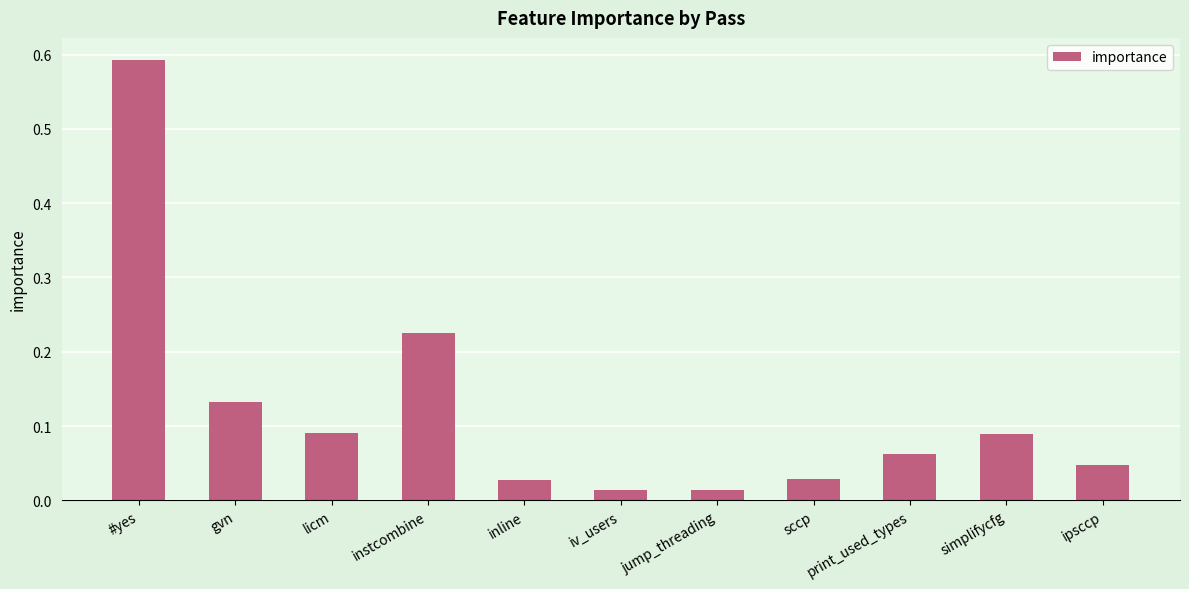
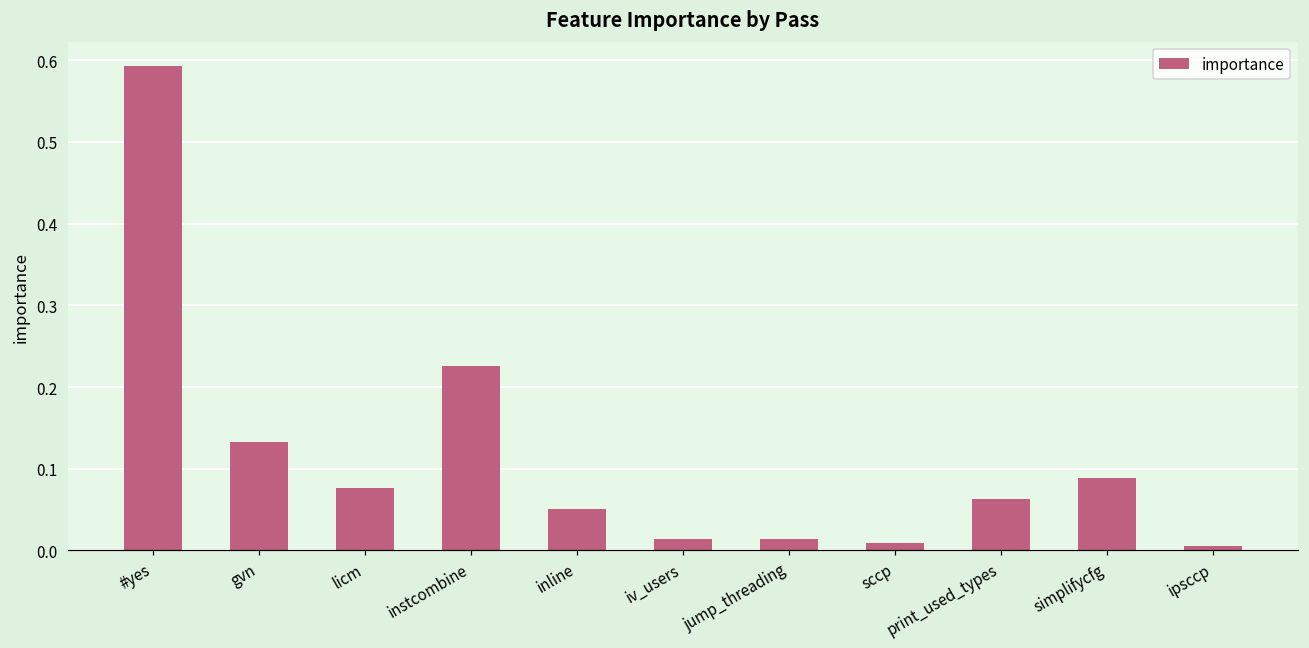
licm: 0.09 -> 0.08
inline: 0.03 -> 0.05
sccp: 0.03 -> 0.01
ipsccp: 0.05 -> 0.01
